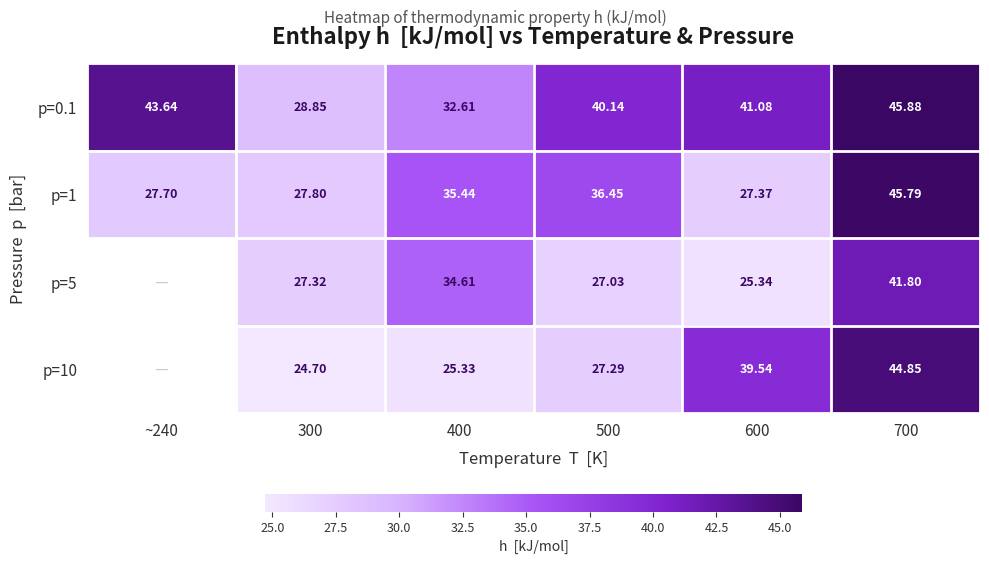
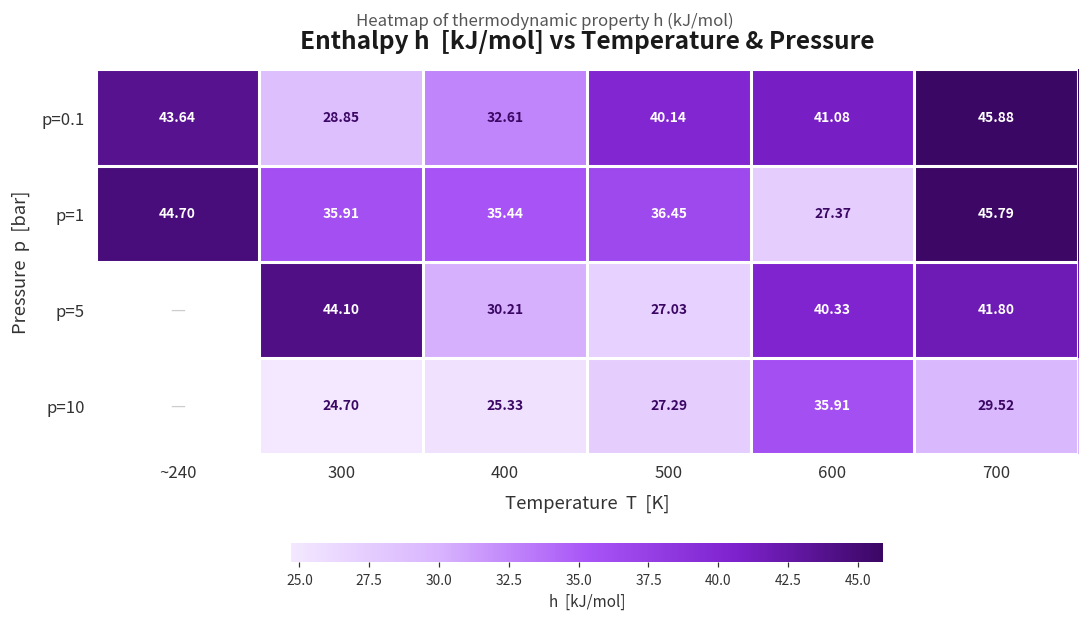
p=1, ~240: 27.70 -> 44.70
p=1, 300: 27.80 -> 35.91
p=5, 300: 27.32 -> 44.10
p=5, 400: 34.61 -> 30.21
p=5, 600: 25.34 -> 40.33
p=10, 600: 39.54 -> 35.91
p=10, 700: 44.85 -> 29.52
